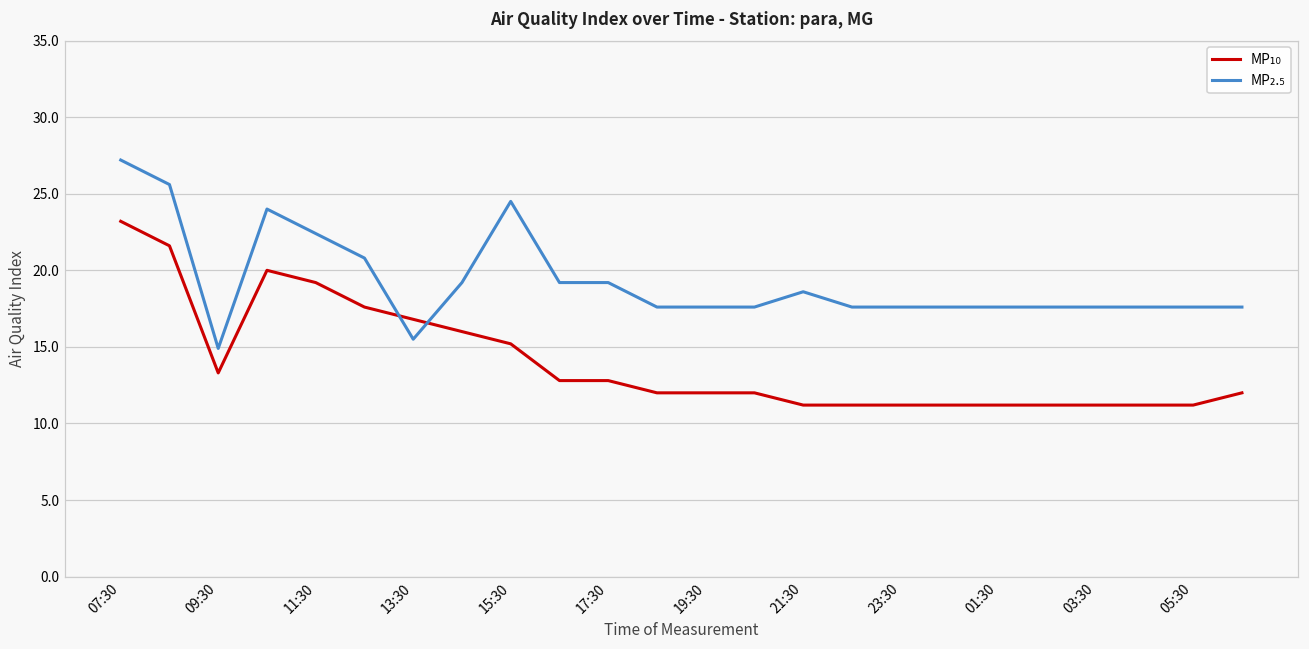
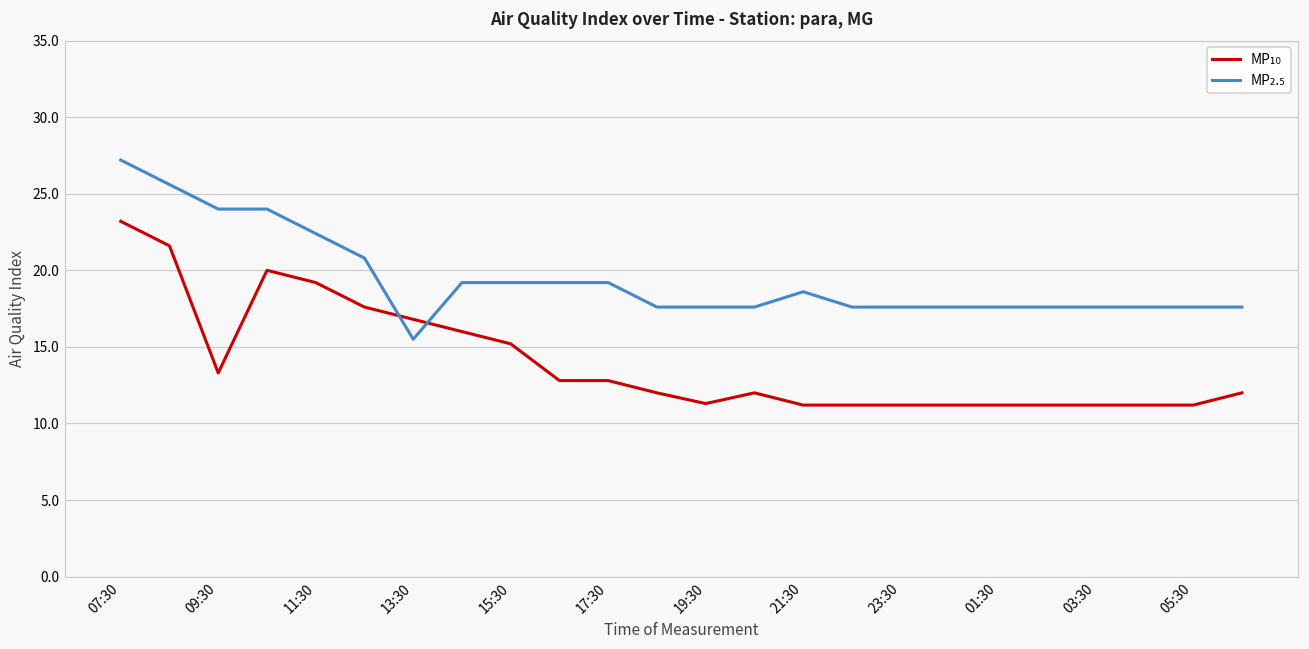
MP₂.₅, 09:30: 14.9 -> 24.0
MP₂.₅, 15:30: 24.5 -> 19.2
MP₁₀, 19:30: 12.0 -> 11.3
